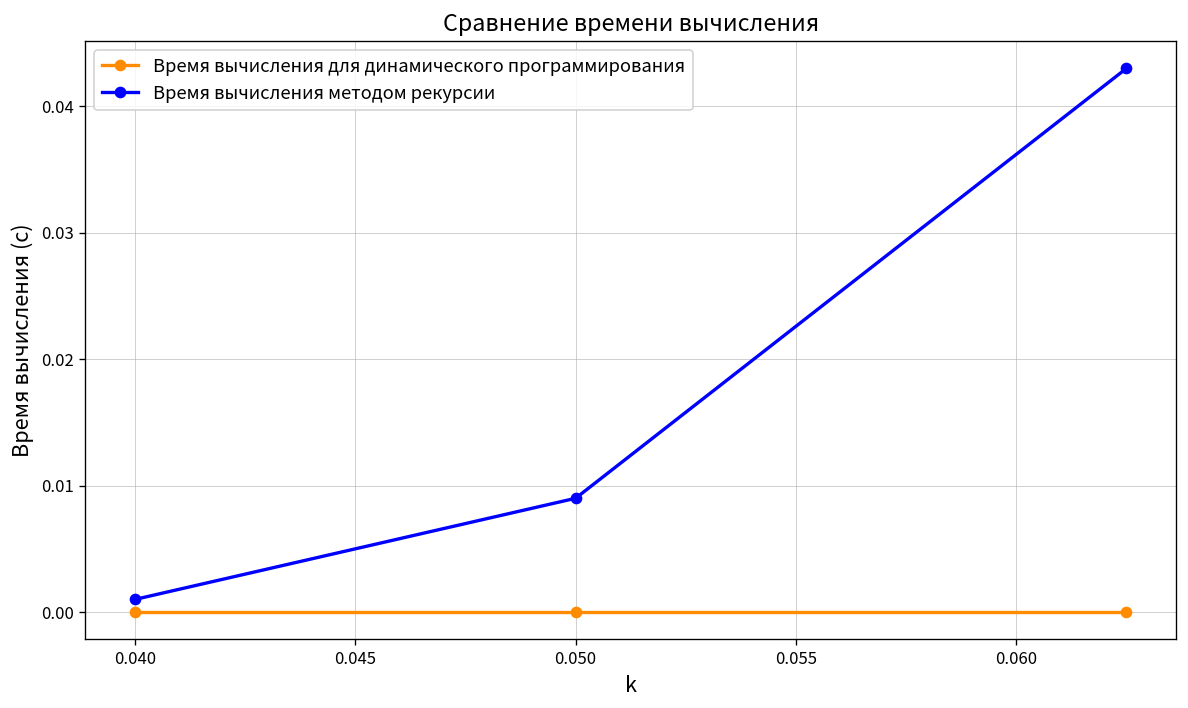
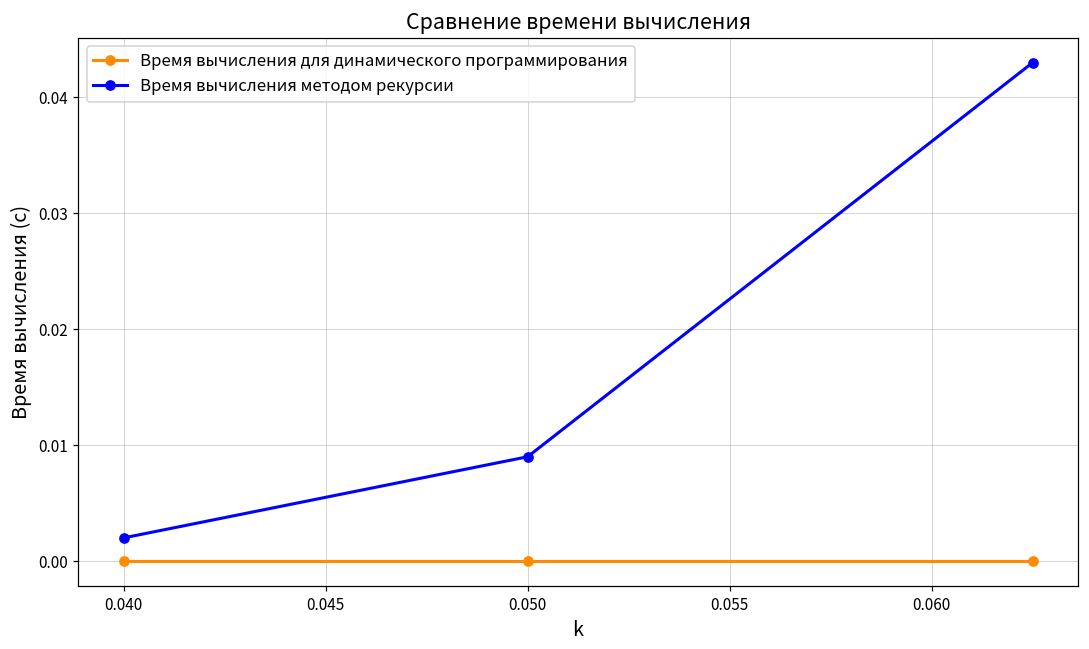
Время вычисления методом рекурсии, 0.040: 0.001 -> 0.002
